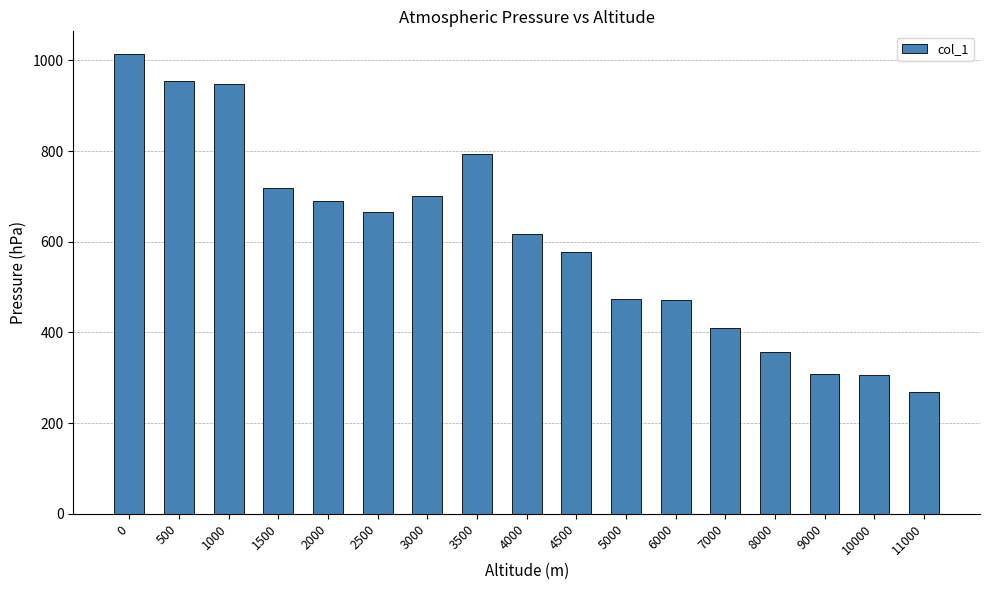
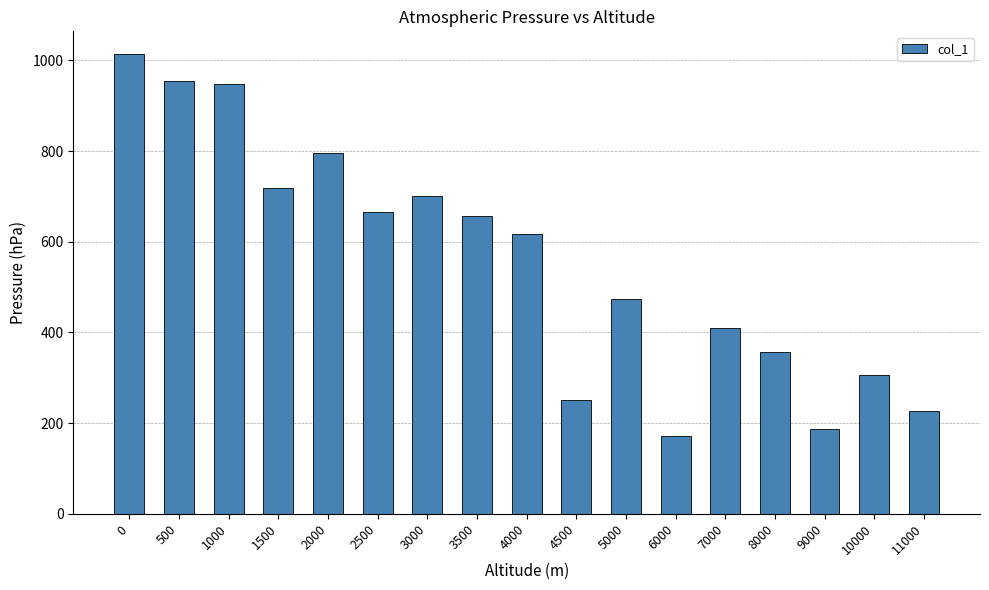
2000: 690 -> 790
3500: 790 -> 660
4500: 580 -> 250
6000: 470 -> 170
9000: 310 -> 190
11000: 270 -> 230
